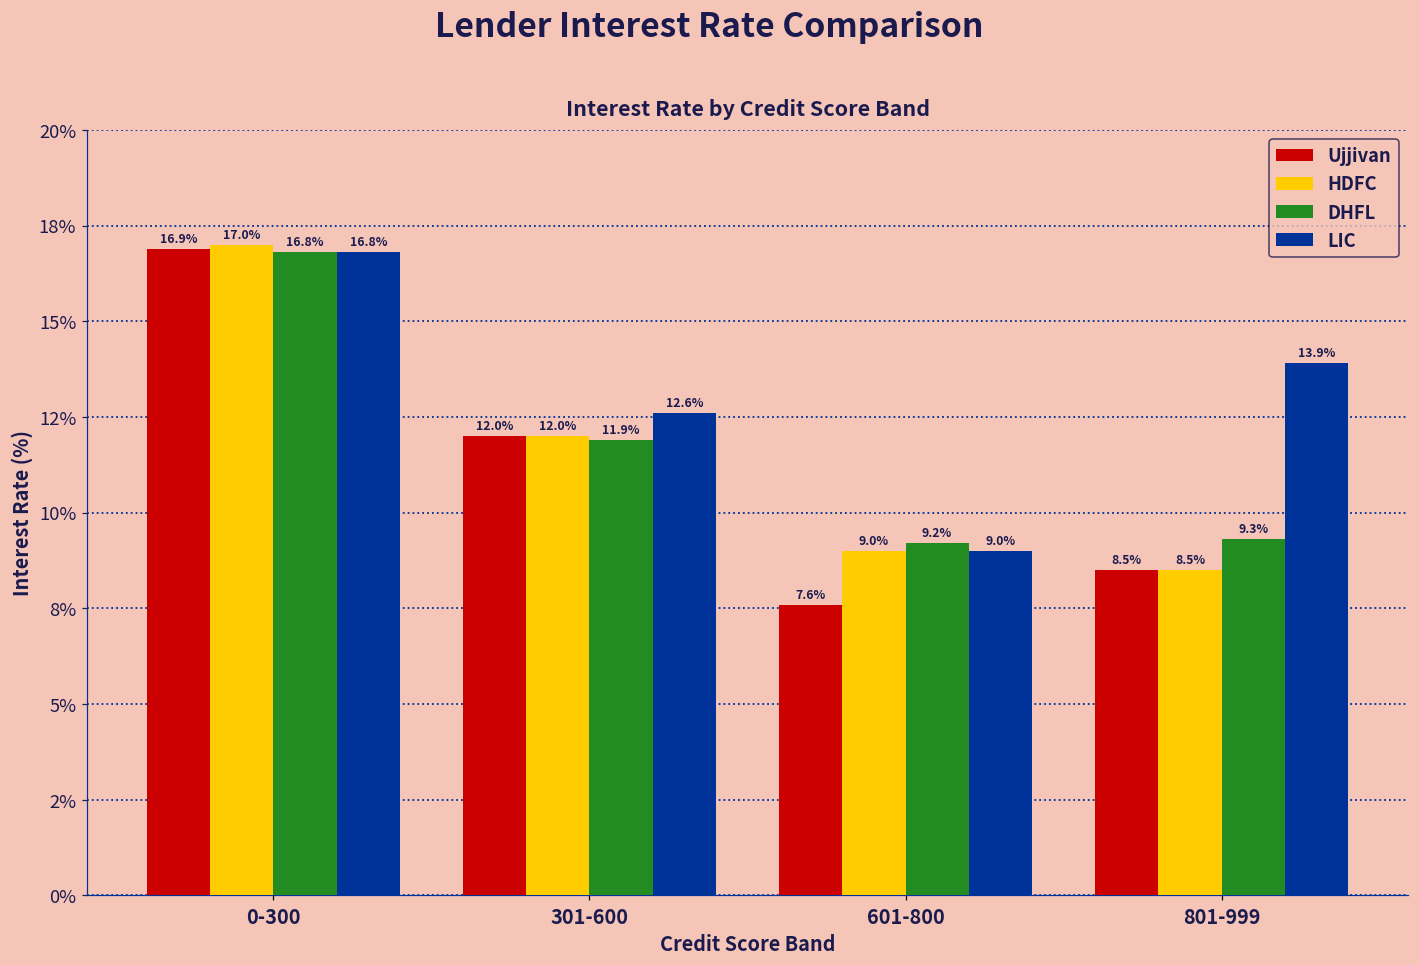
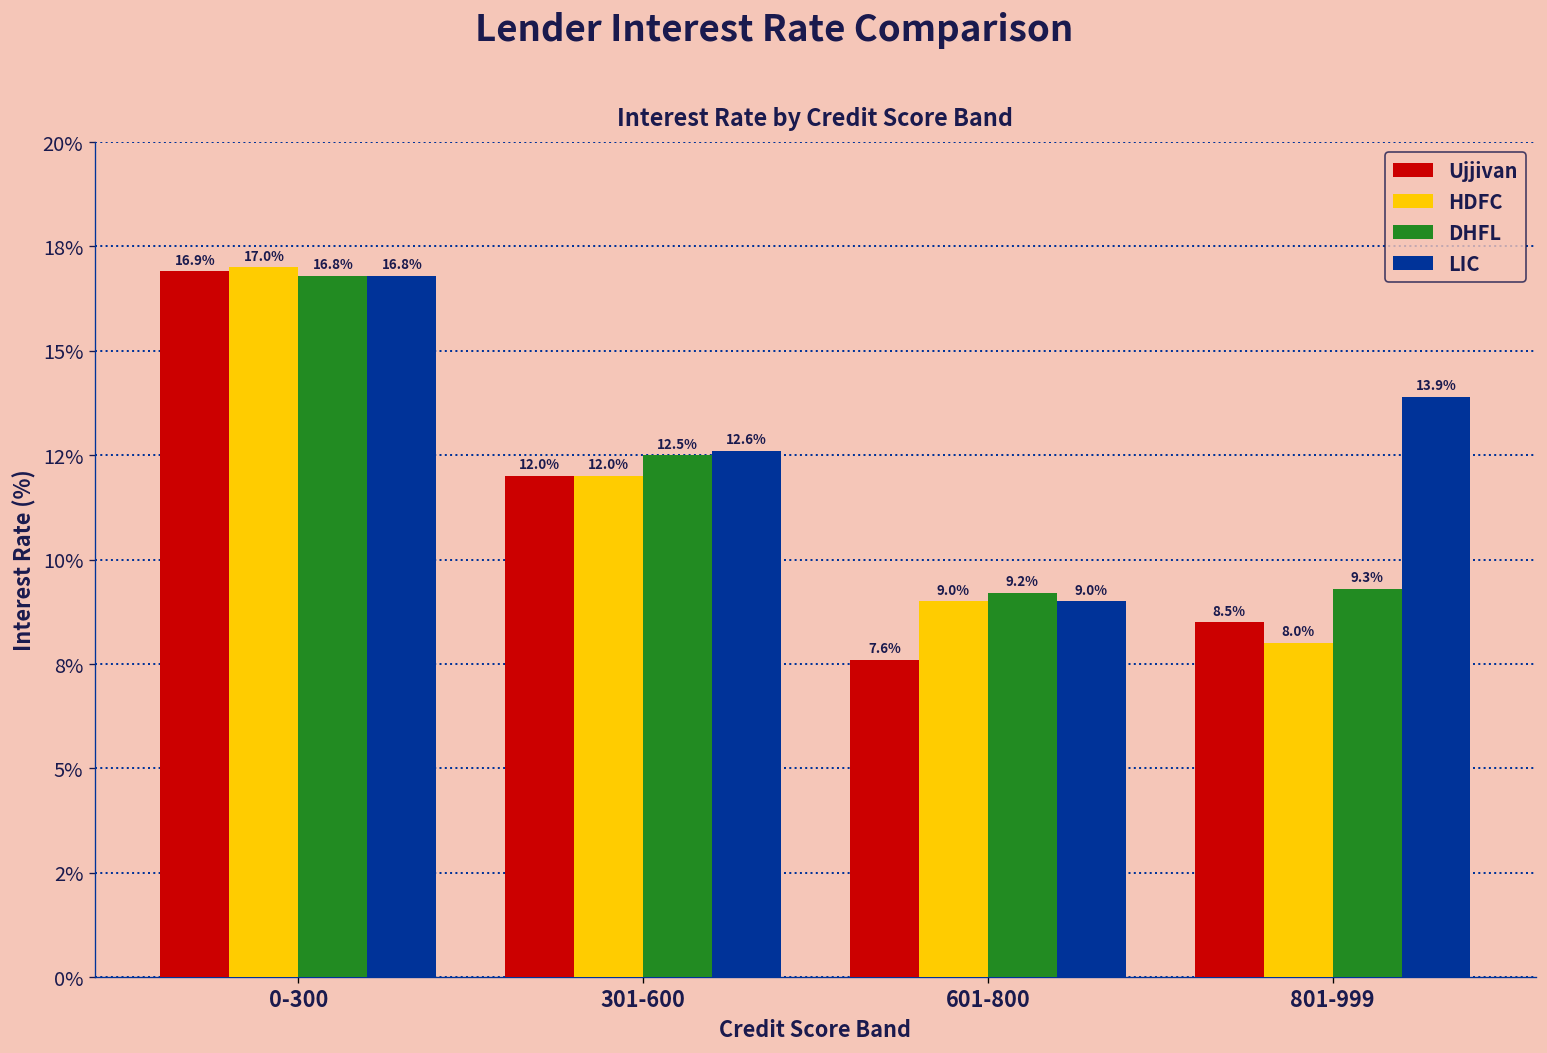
DHFL, 301-600: 11.9% -> 12.5%
HDFC, 801-999: 8.5% -> 8.0%
